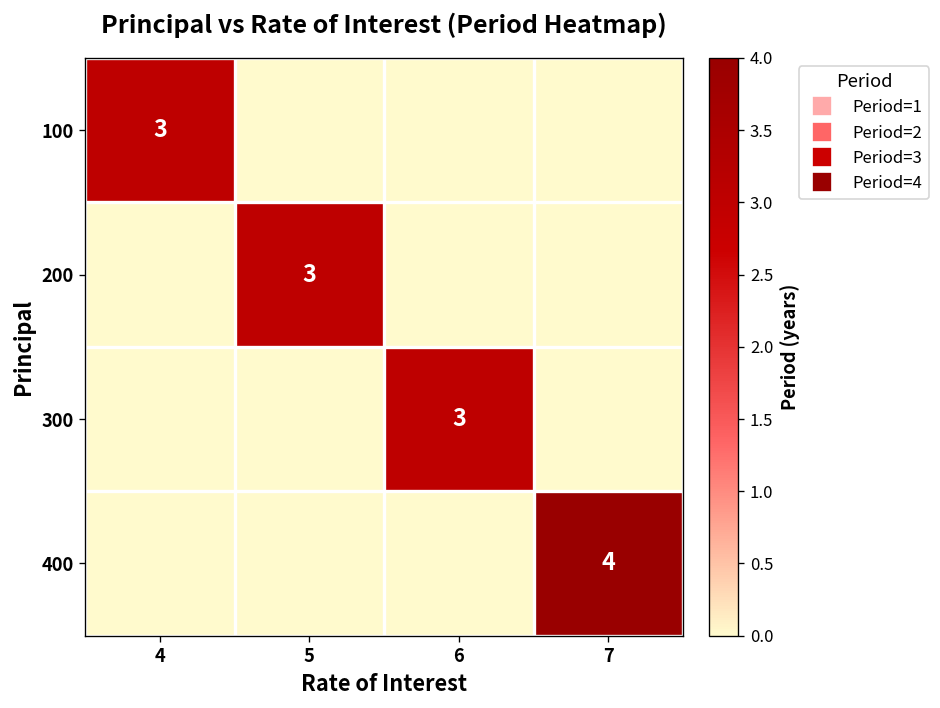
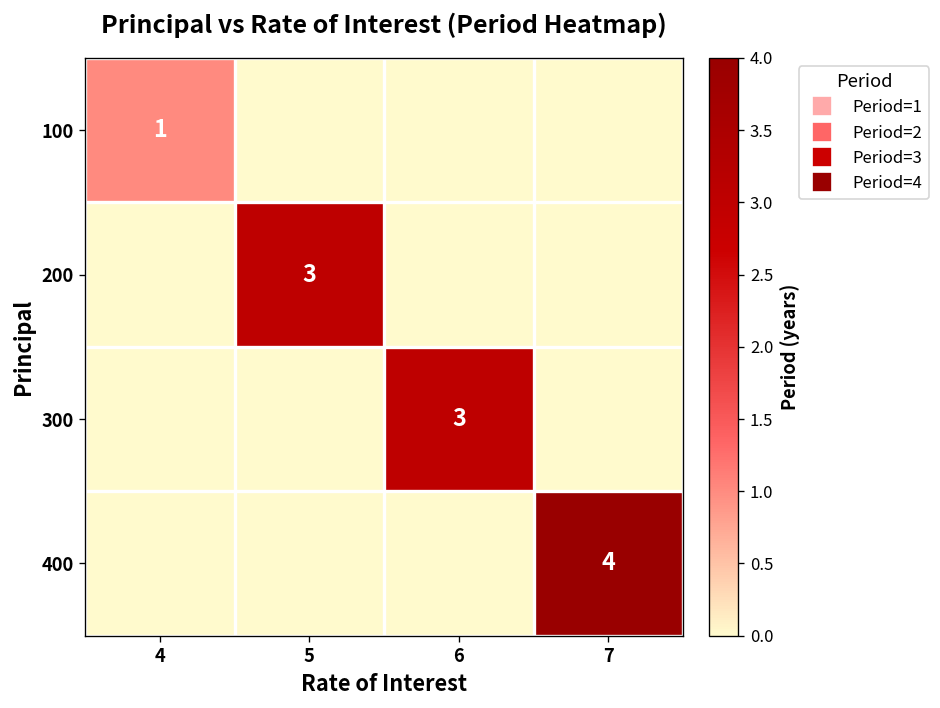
100, 4: 3 -> 1
